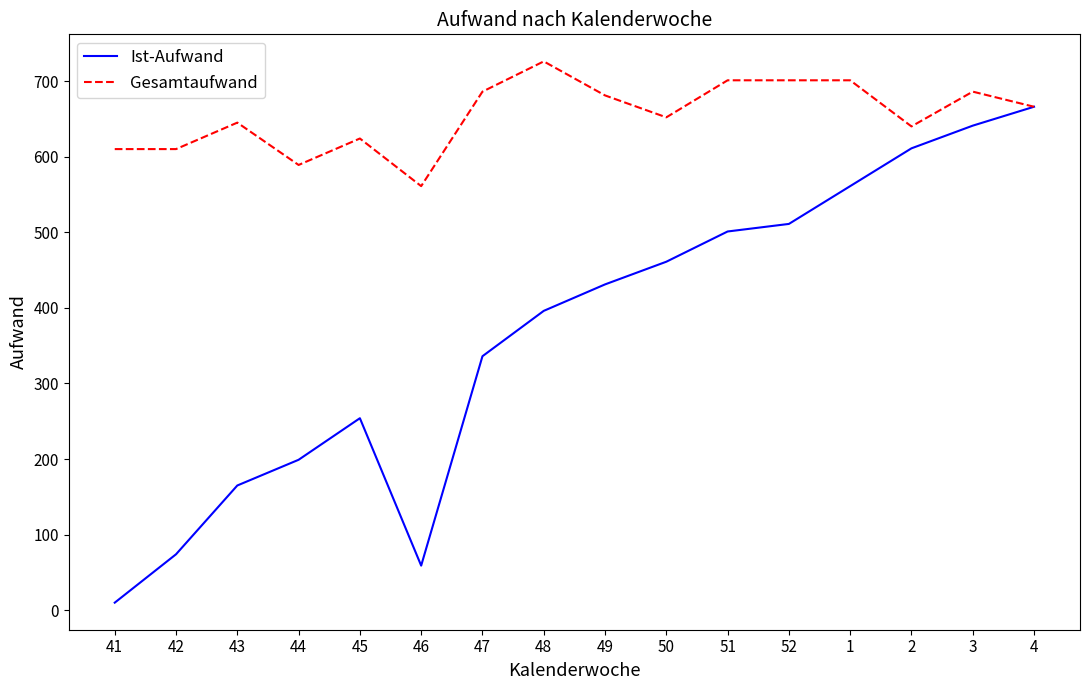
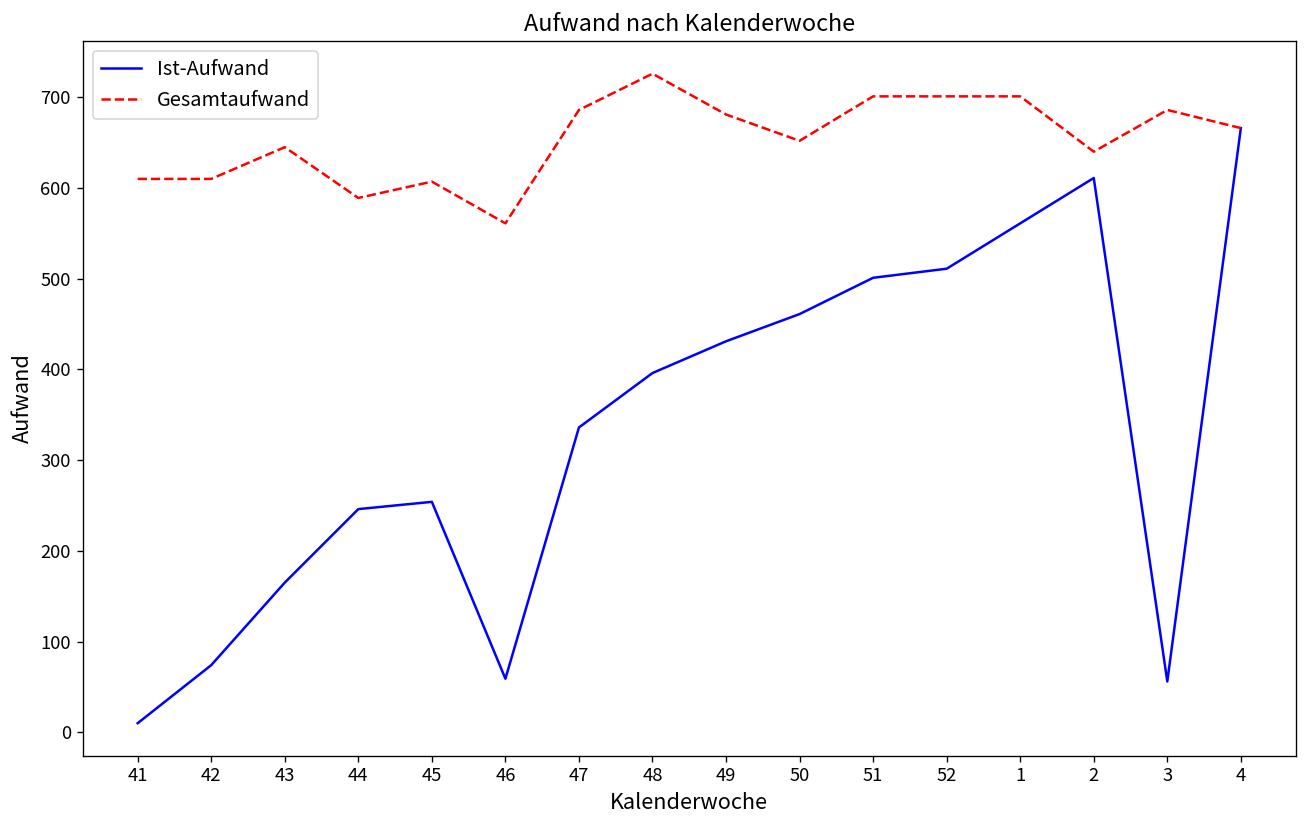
Ist-Aufwand, 44: 200 -> 250
Gesamtaufwand, 45: 620 -> 610
Ist-Aufwand, 3: 640 -> 60
